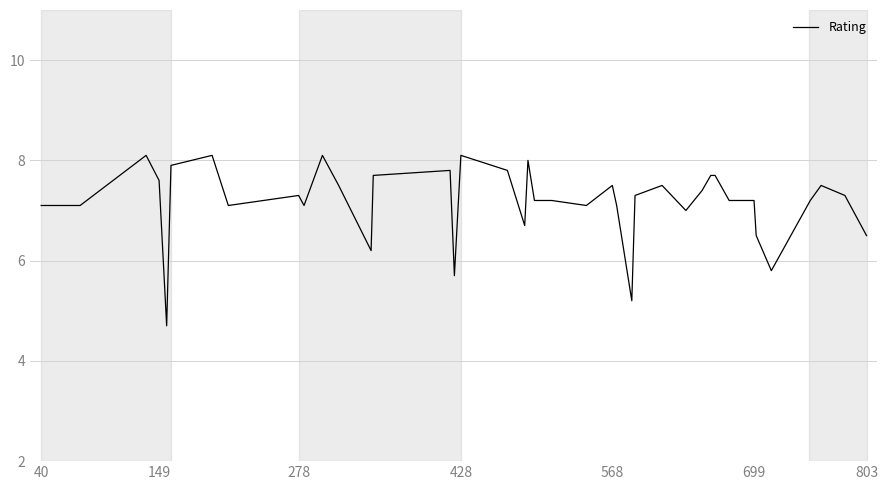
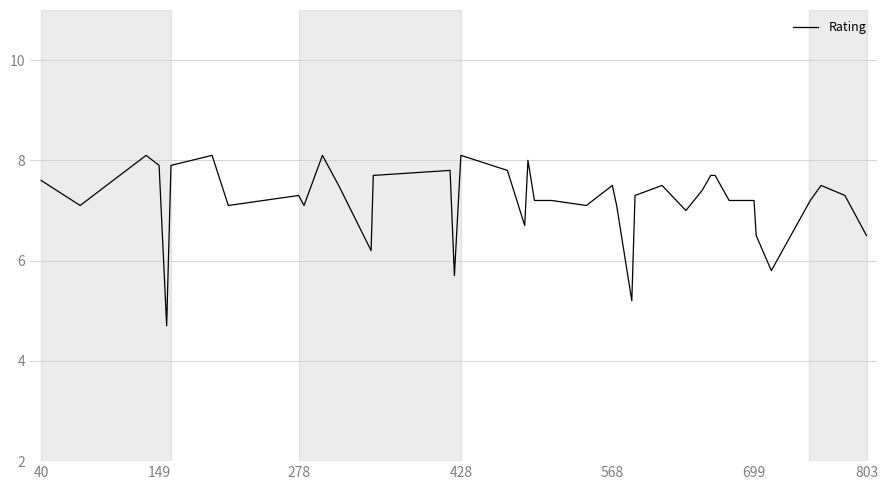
40: 7.1 -> 7.6
149: 7.6 -> 7.9
